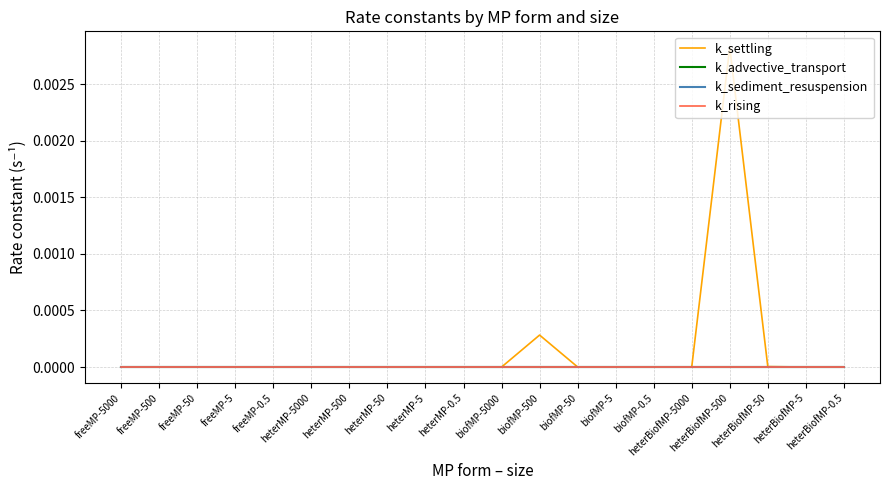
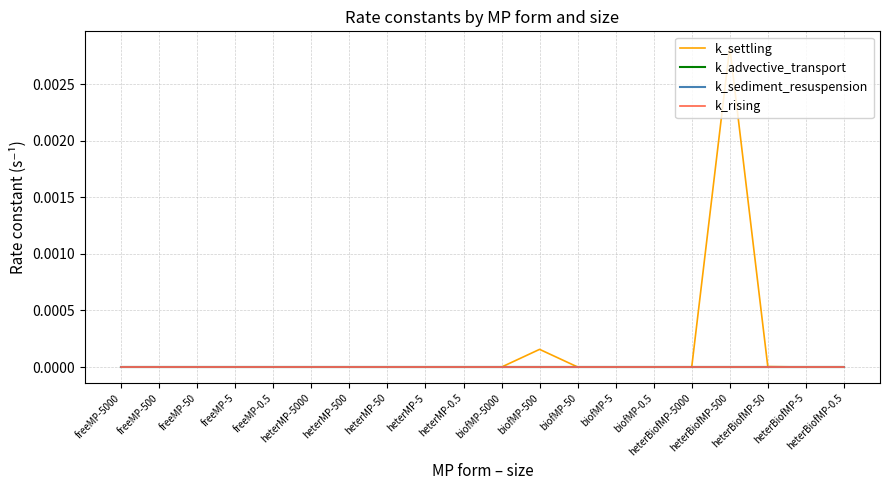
k_settling, biofMP-500: 0.00028 -> 0.00016
